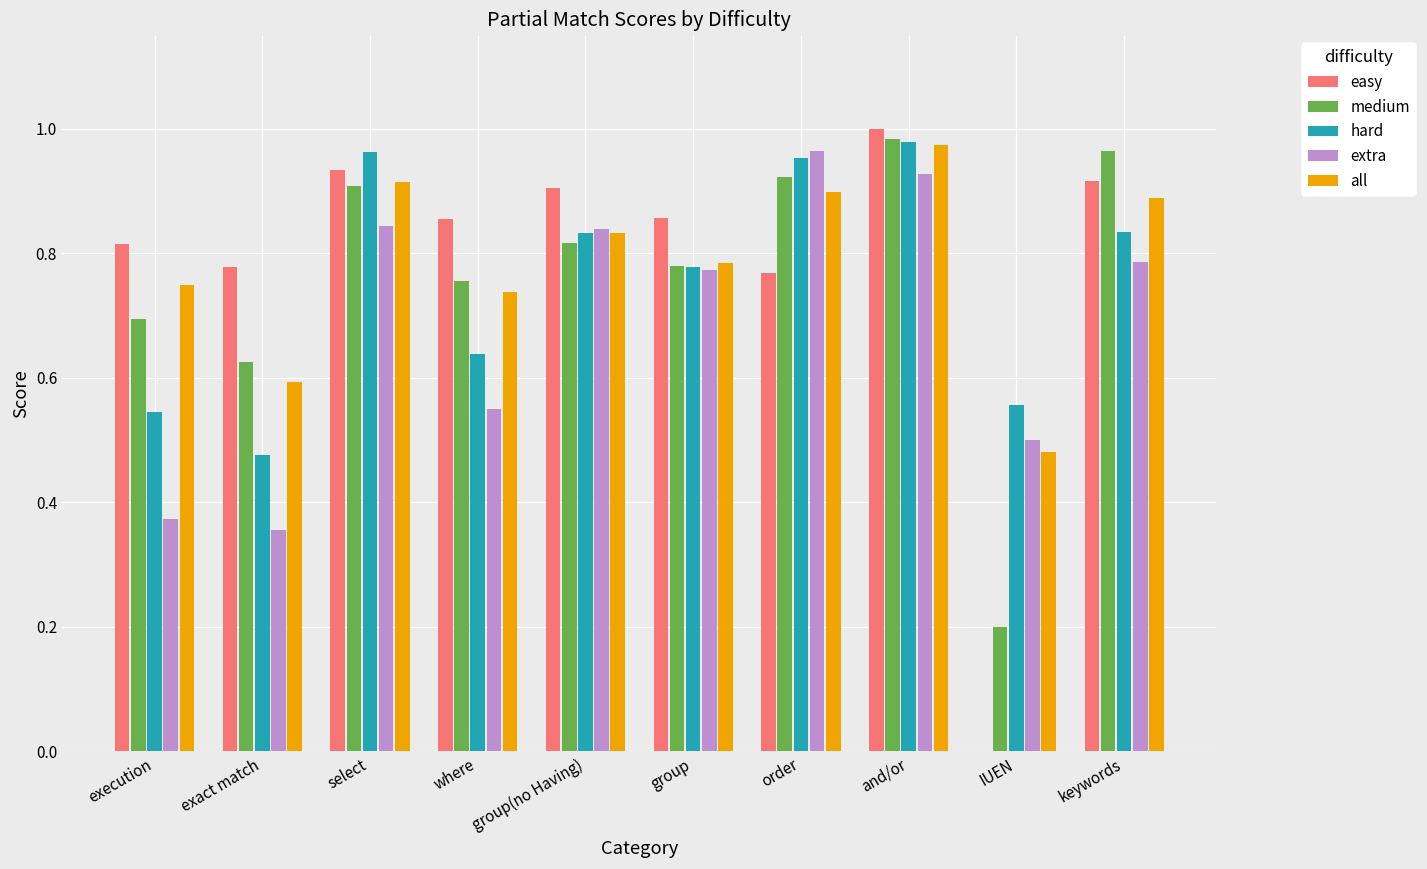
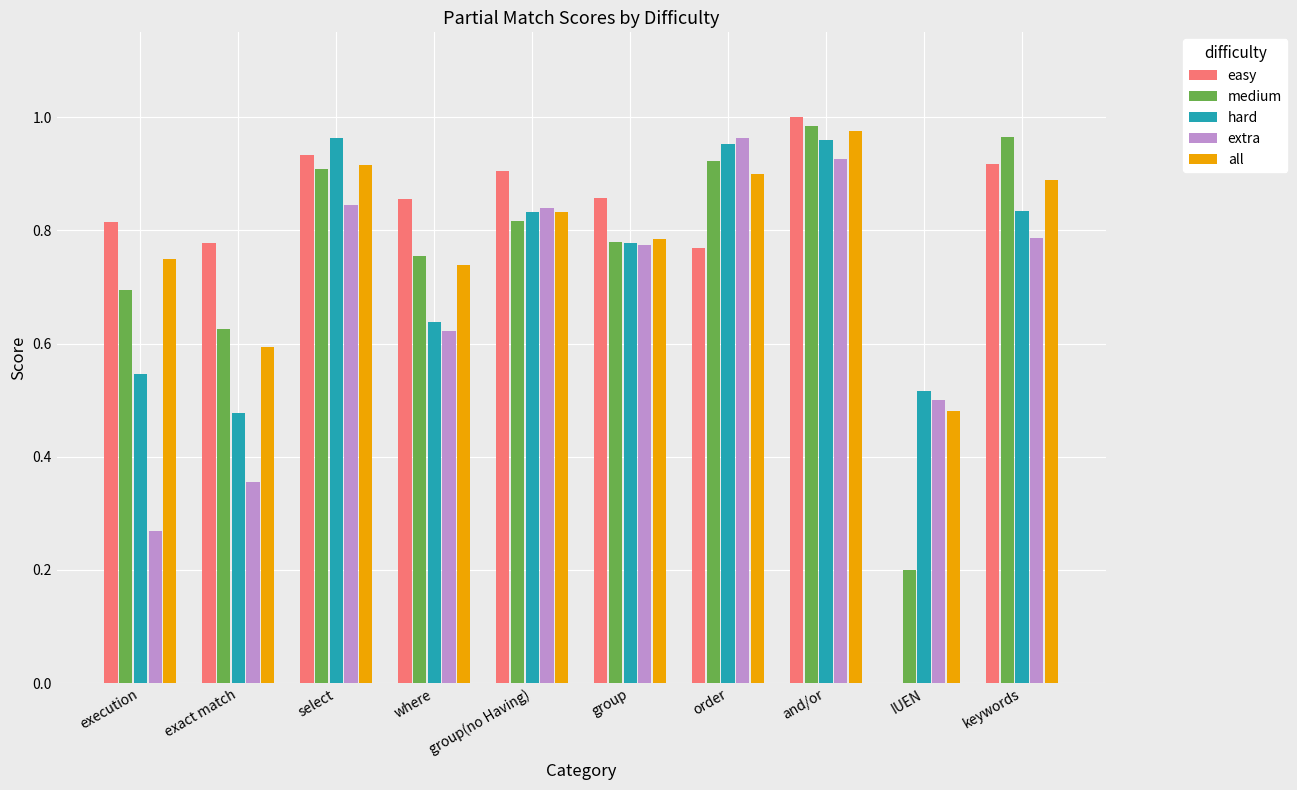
extra, execution: 0.37 -> 0.27
extra, where: 0.55 -> 0.62
hard, and/or: 0.98 -> 0.96
hard, IUEN: 0.56 -> 0.52
